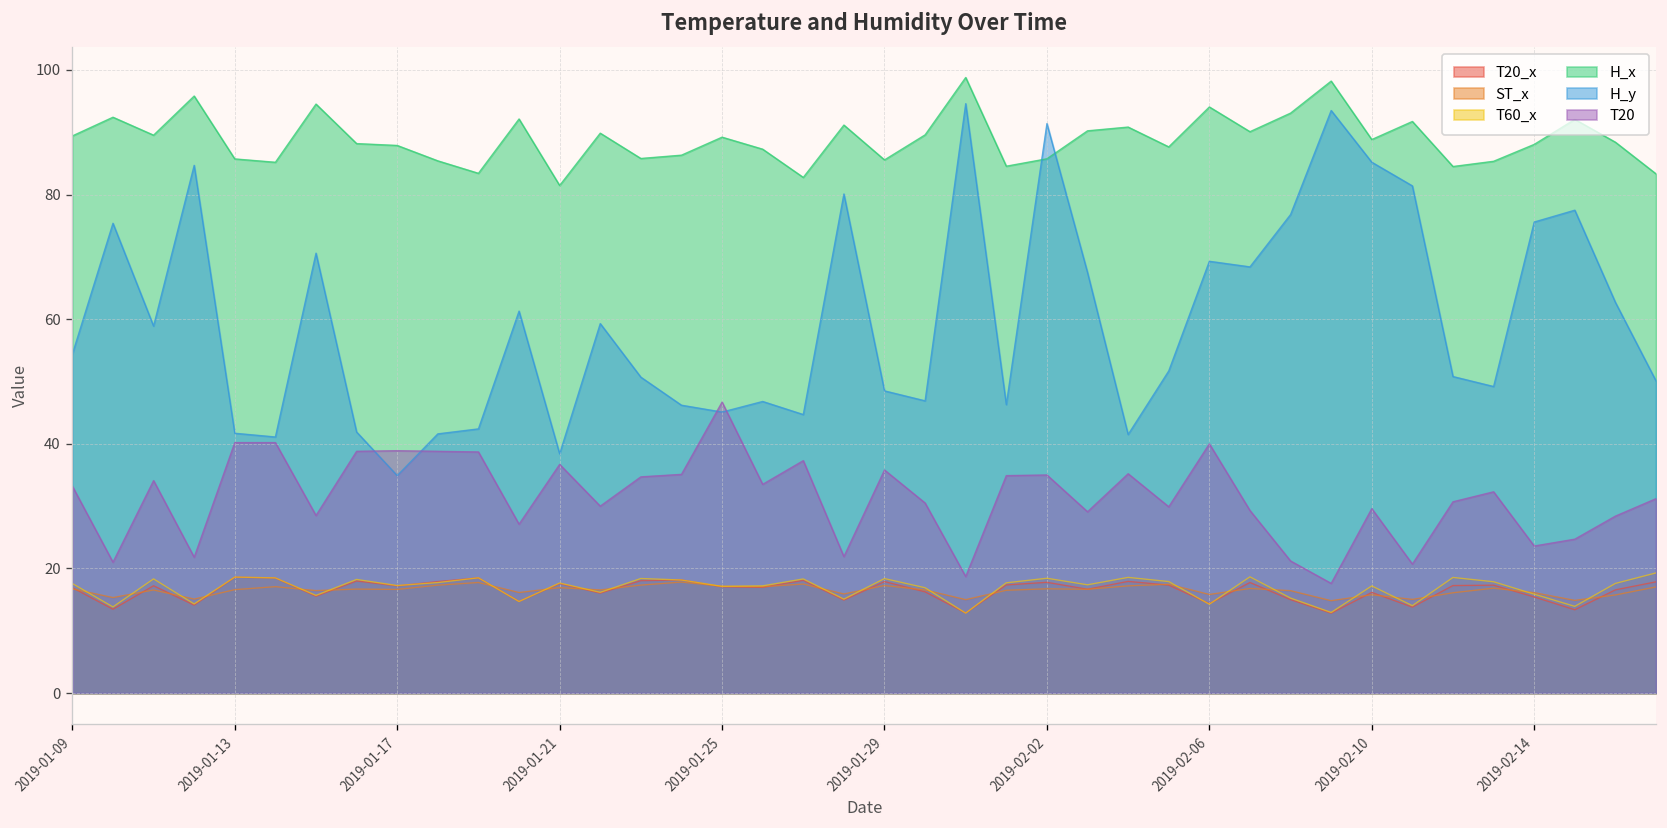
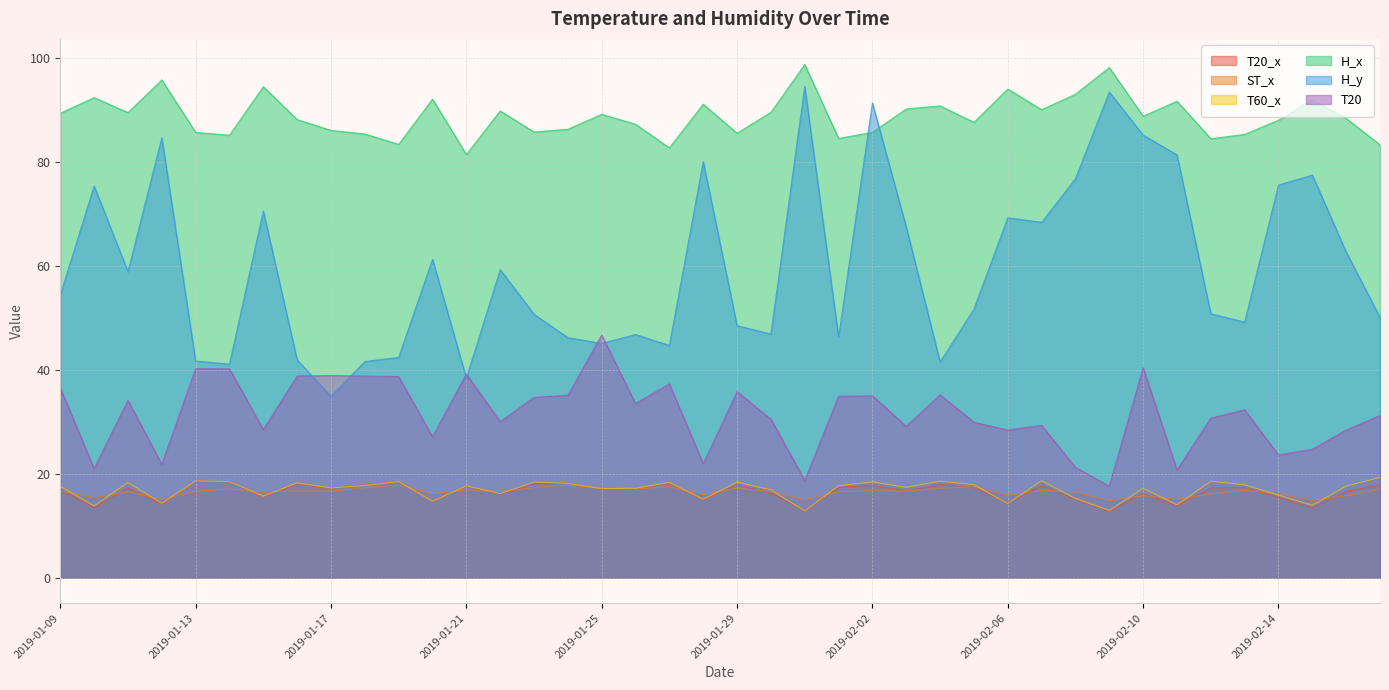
T20, 2019-01-09: 33 -> 37
H_x, 2019-01-17: 88 -> 86
T20, 2019-01-21: 37 -> 39
T20, 2019-02-06: 40 -> 28
T20, 2019-02-10: 30 -> 40
